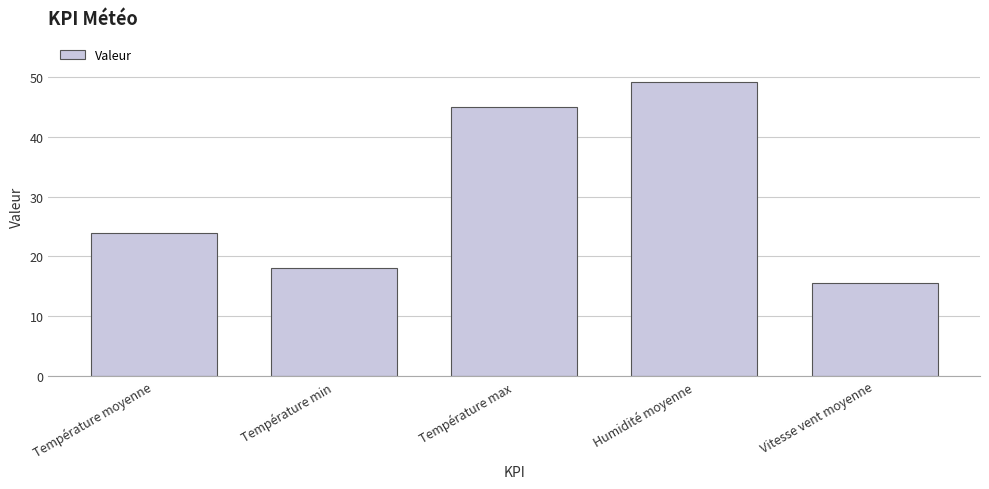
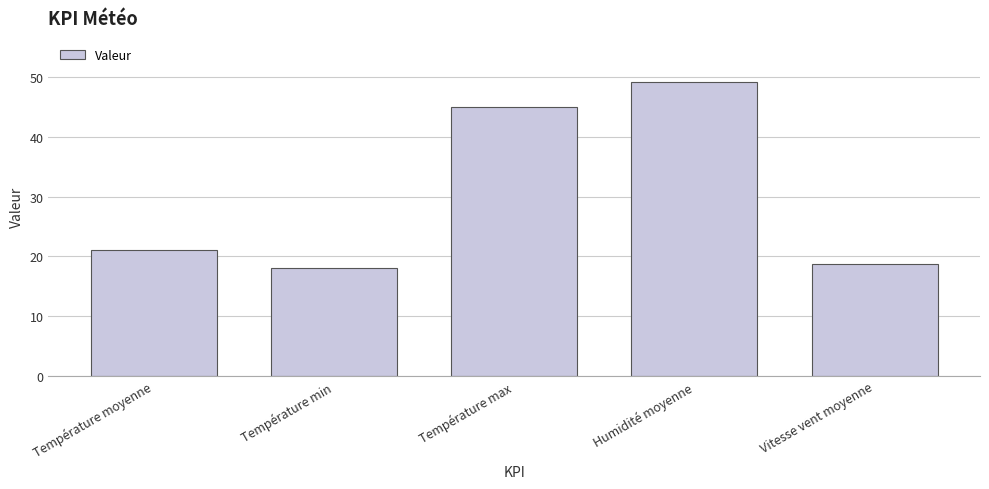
Température moyenne: 24 -> 21
Vitesse vent moyenne: 15 -> 19
